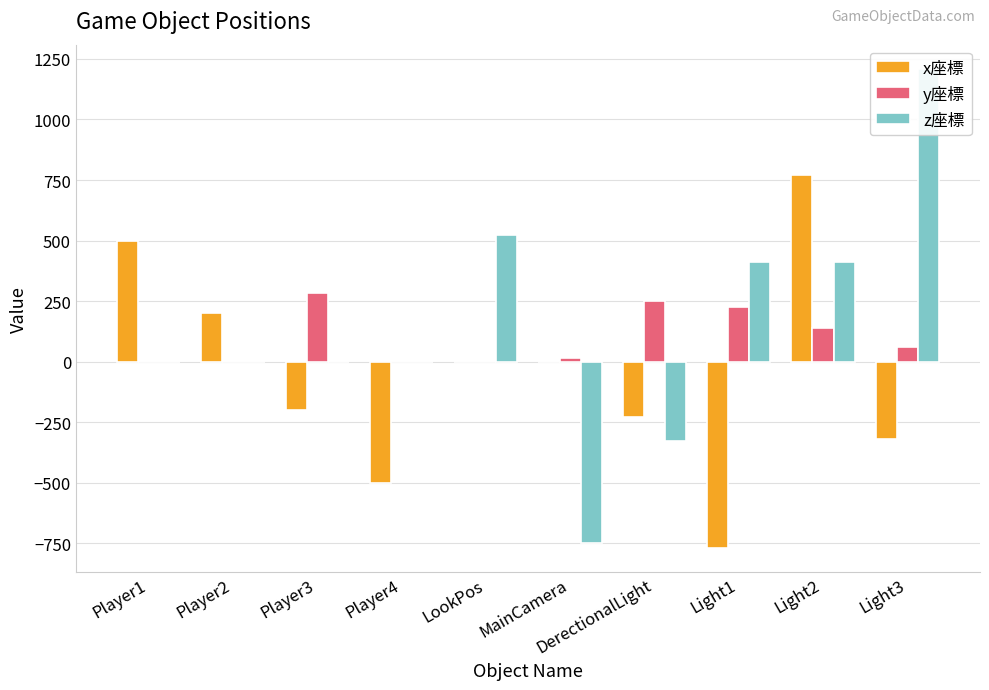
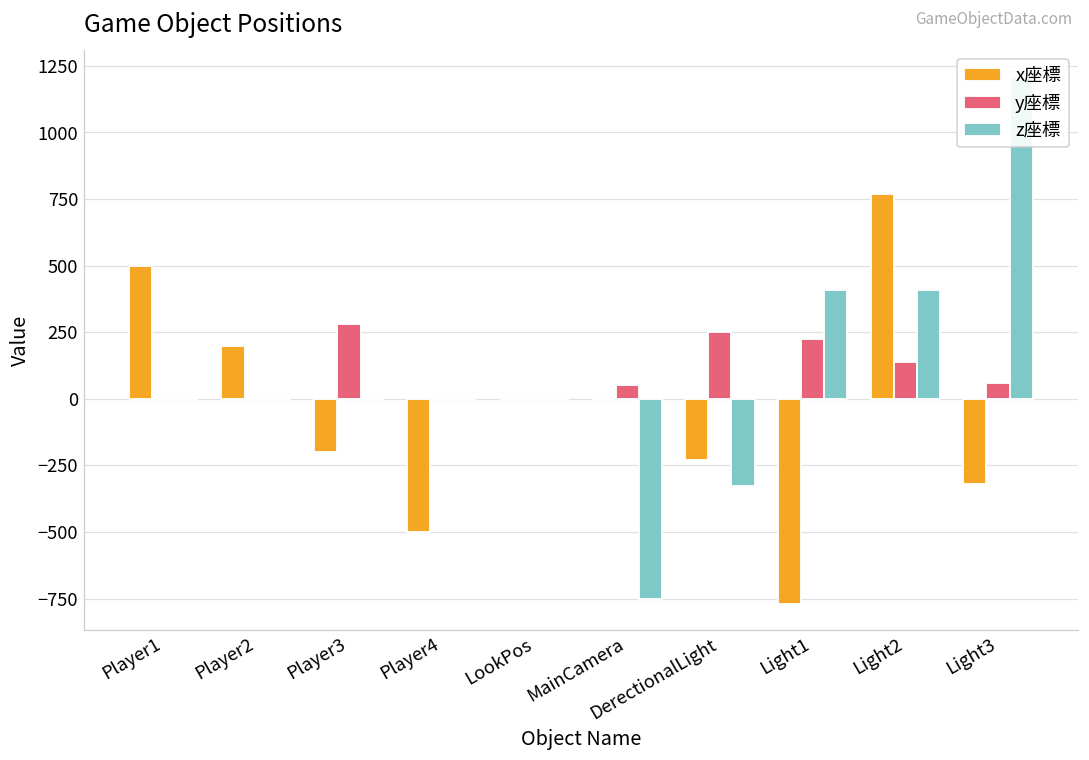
z座標, LookPos: 520 -> 0
y座標, MainCamera: 20 -> 50
